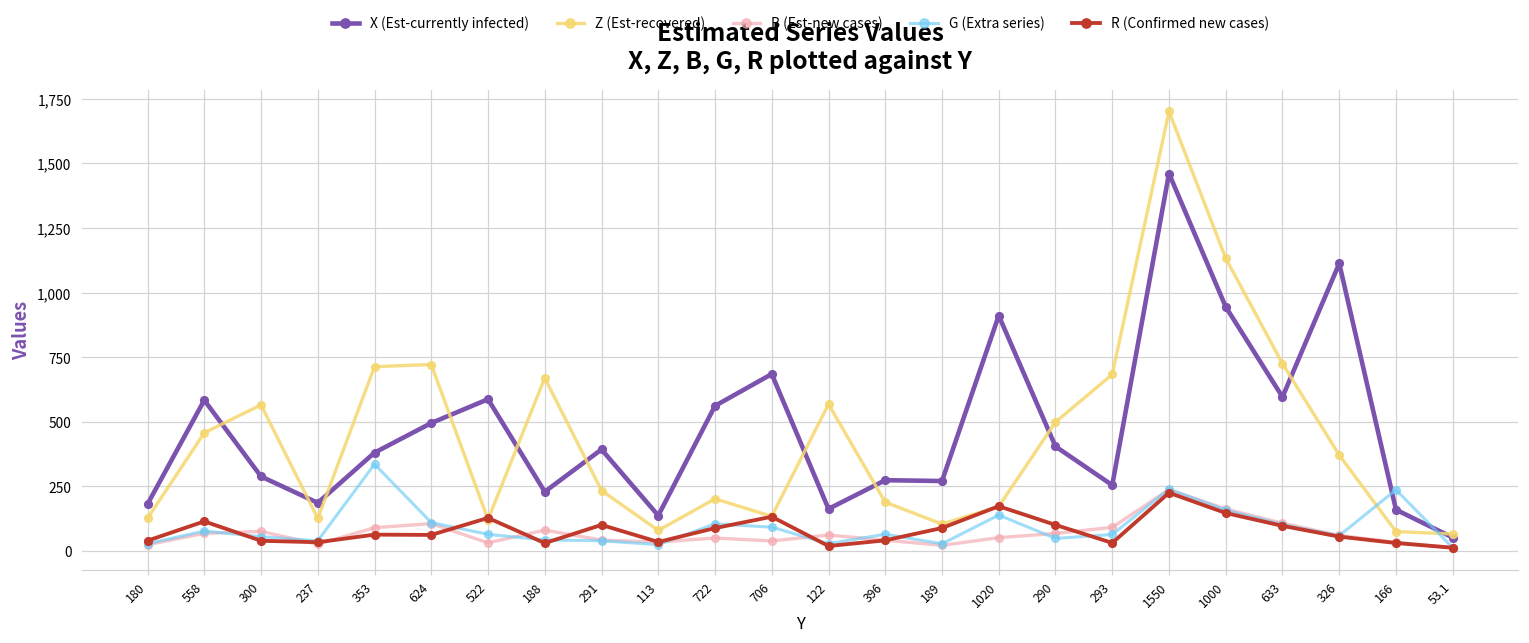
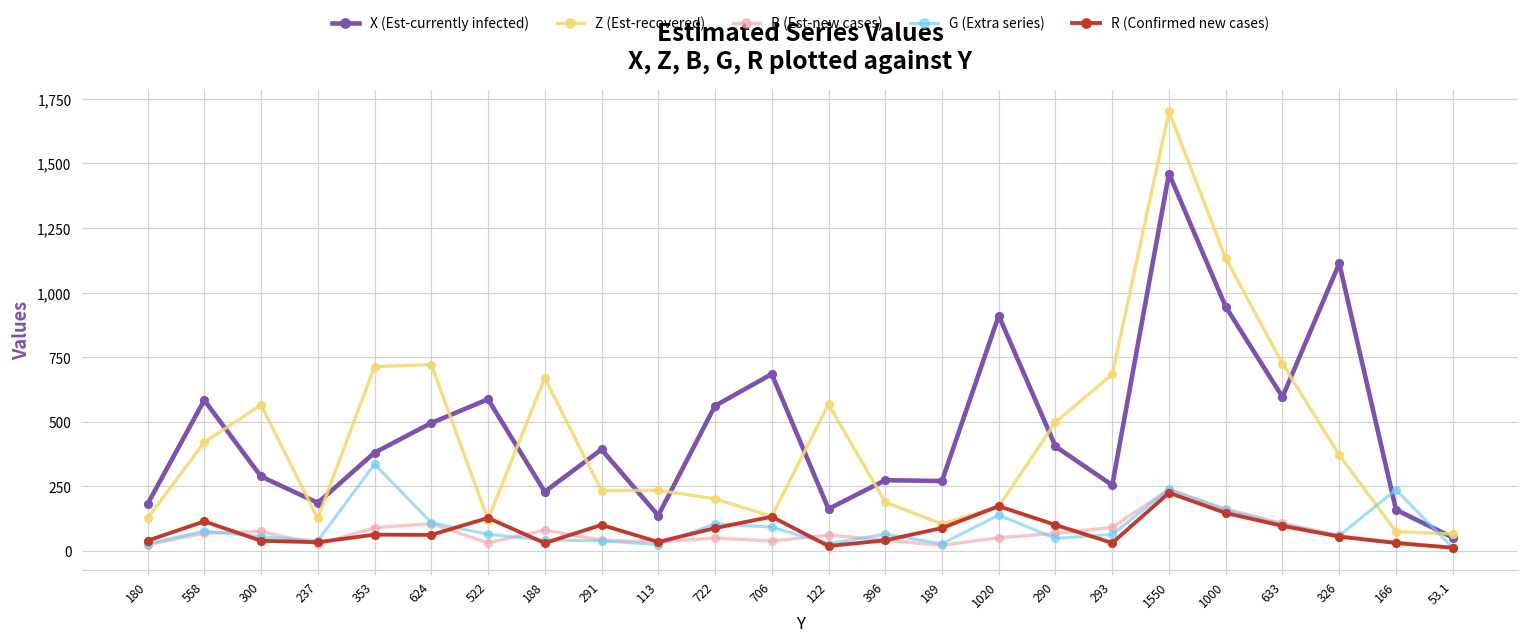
Z (Est-recovered), 558: 460 -> 420
Z (Est-recovered), 113: 80 -> 230
